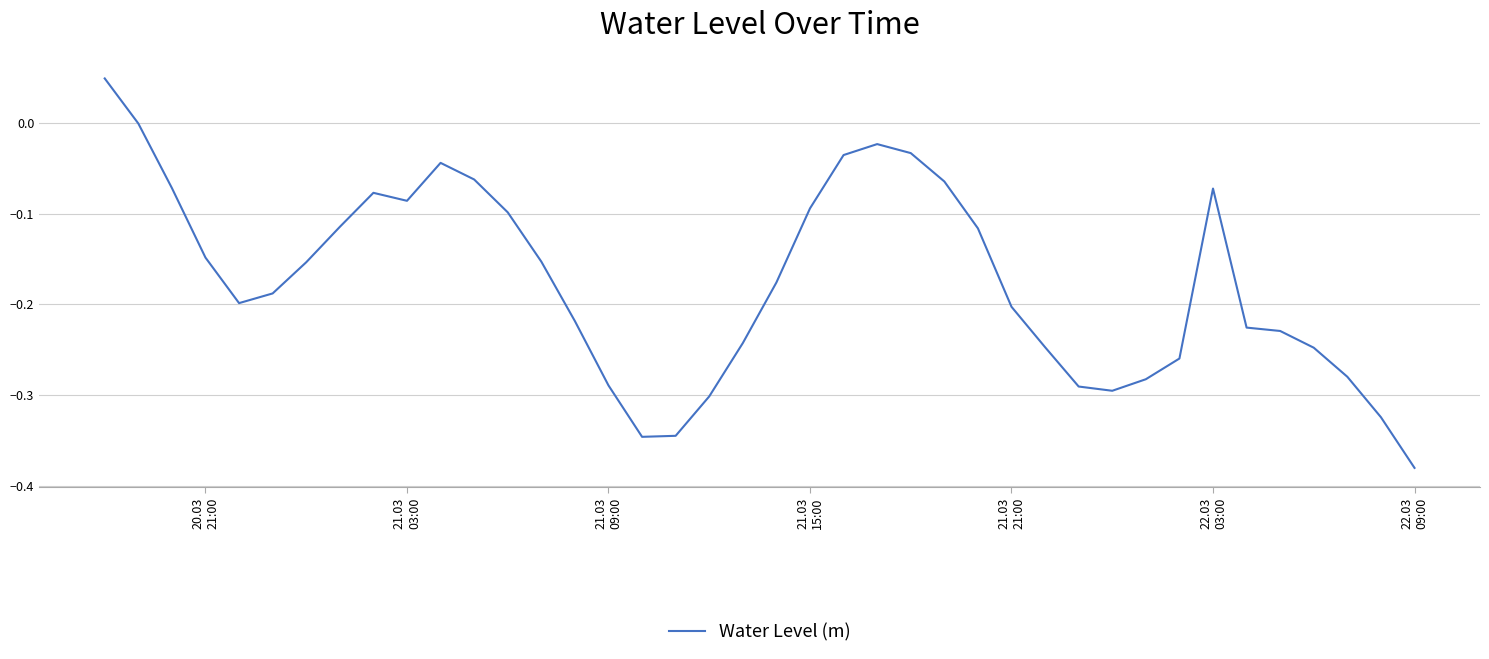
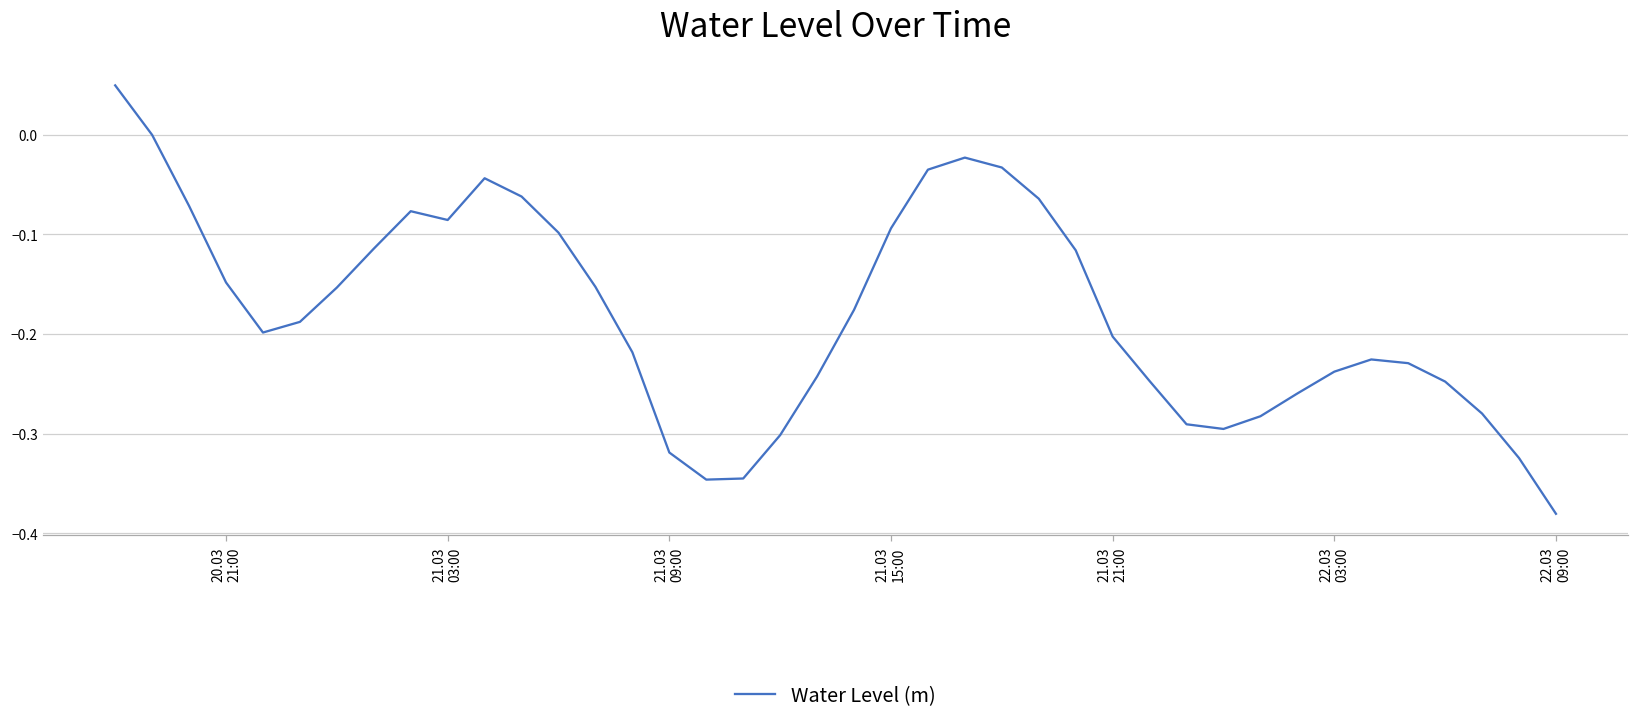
21.03 09:00: -0.29 -> -0.32
22.03 03:00: -0.07 -> -0.24
